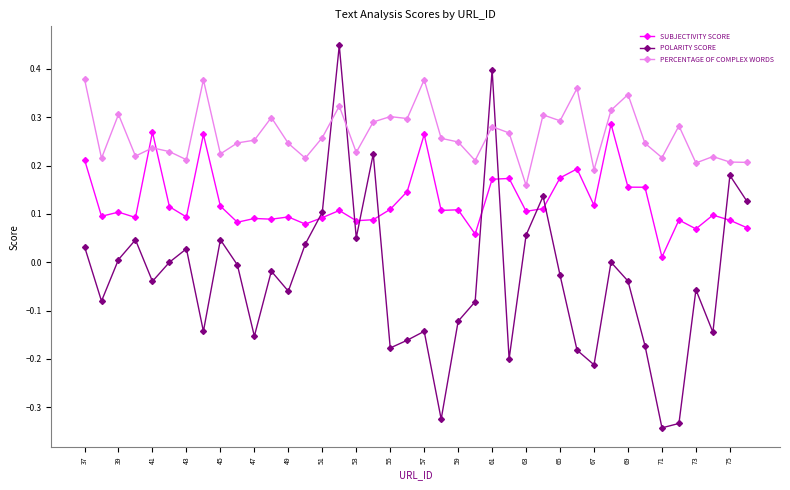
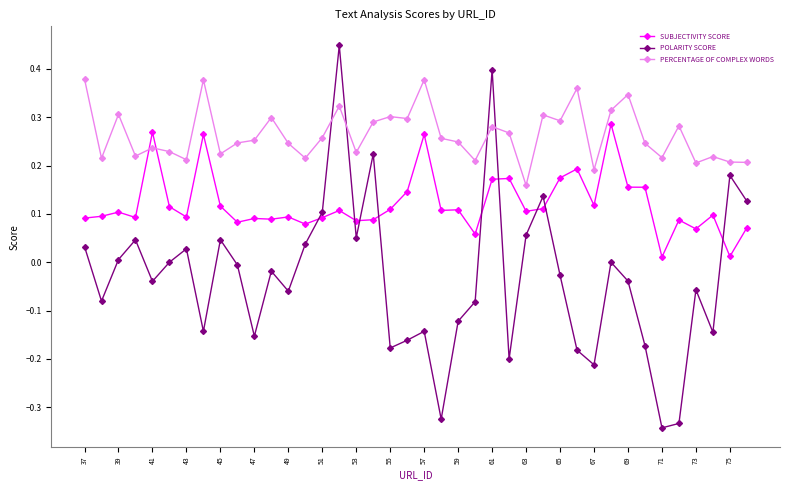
SUBJECTIVITY SCORE, 37: 0.21 -> 0.09
SUBJECTIVITY SCORE, 75: 0.09 -> 0.01
